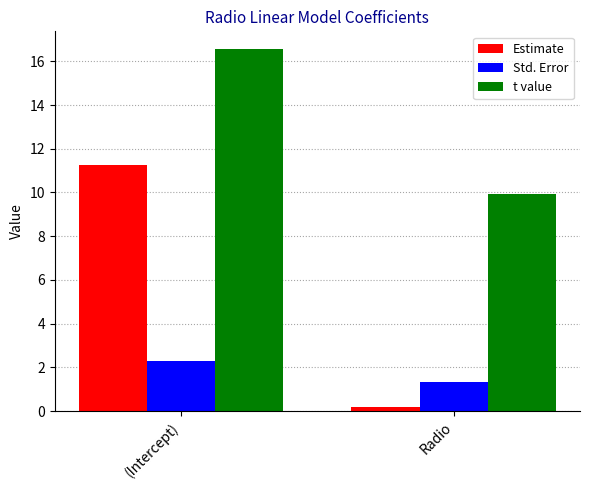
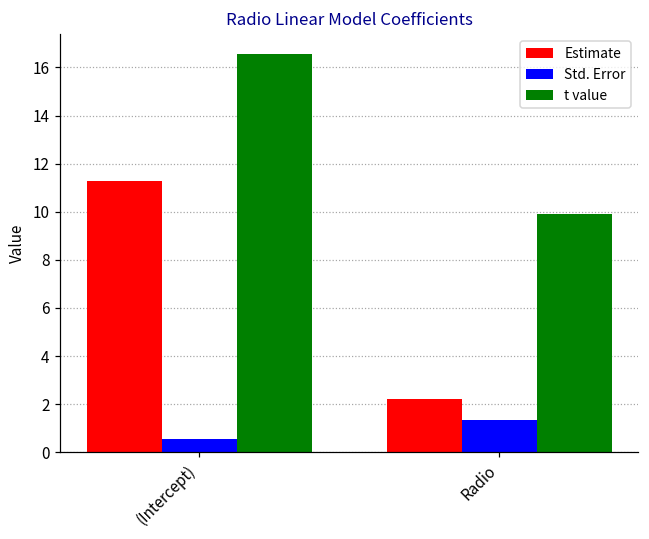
Std. Error, (Intercept): 2.3 -> 0.6
Estimate, Radio: 0.2 -> 2.2
